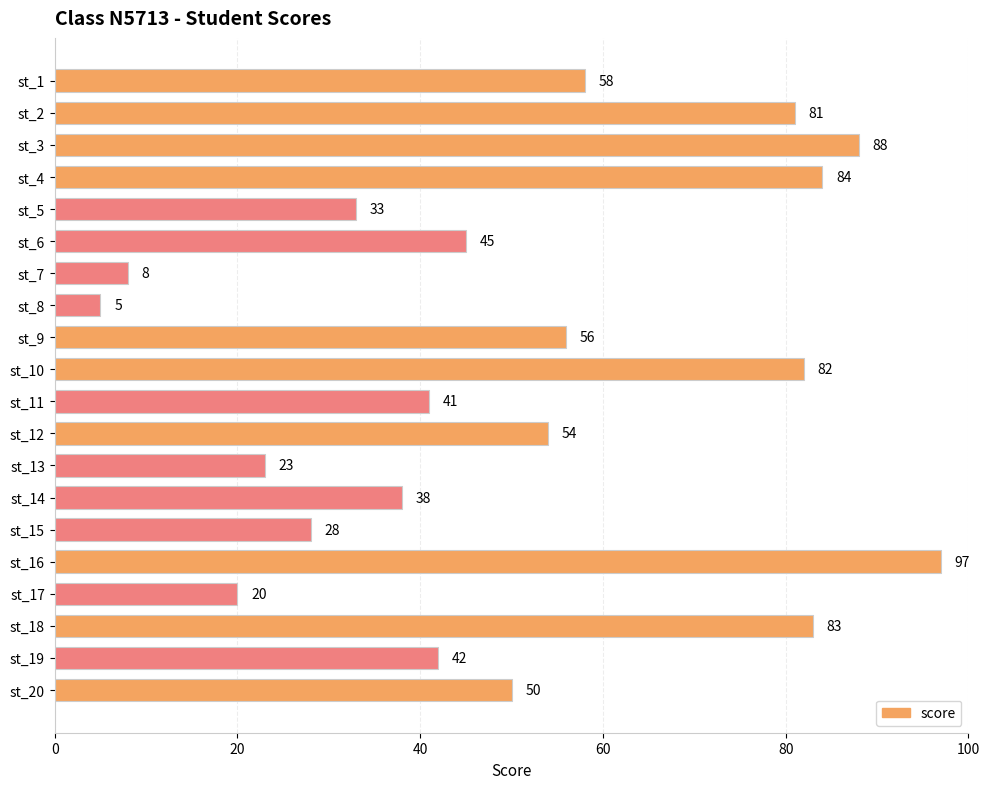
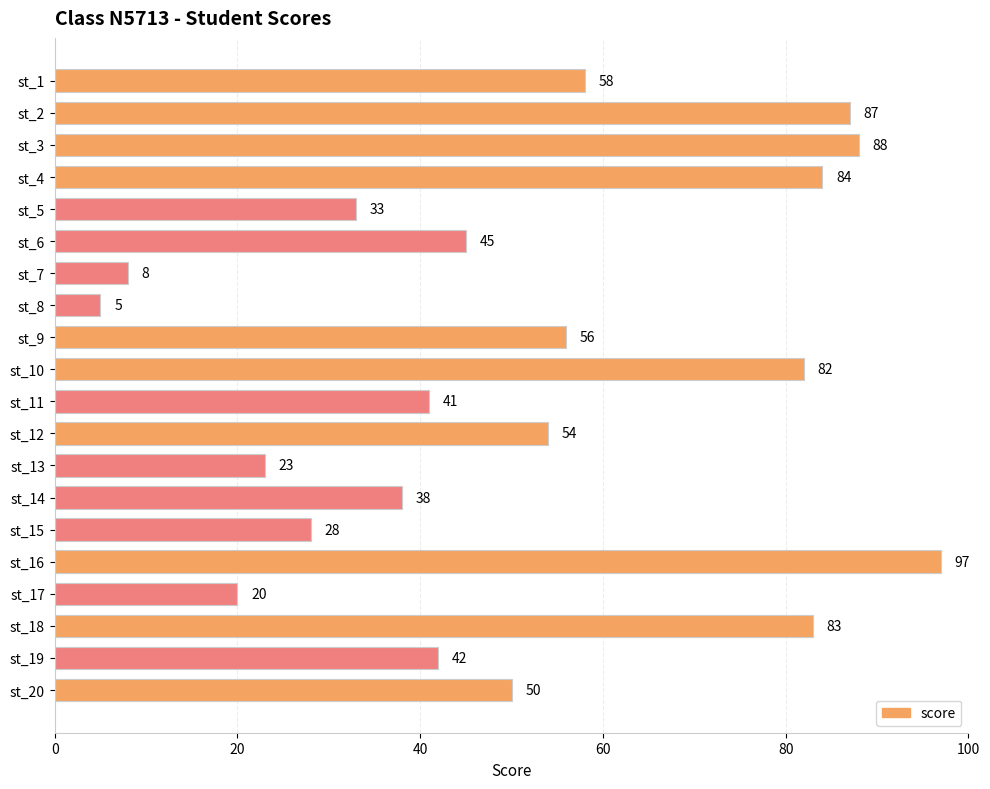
st_2: 81 -> 87
